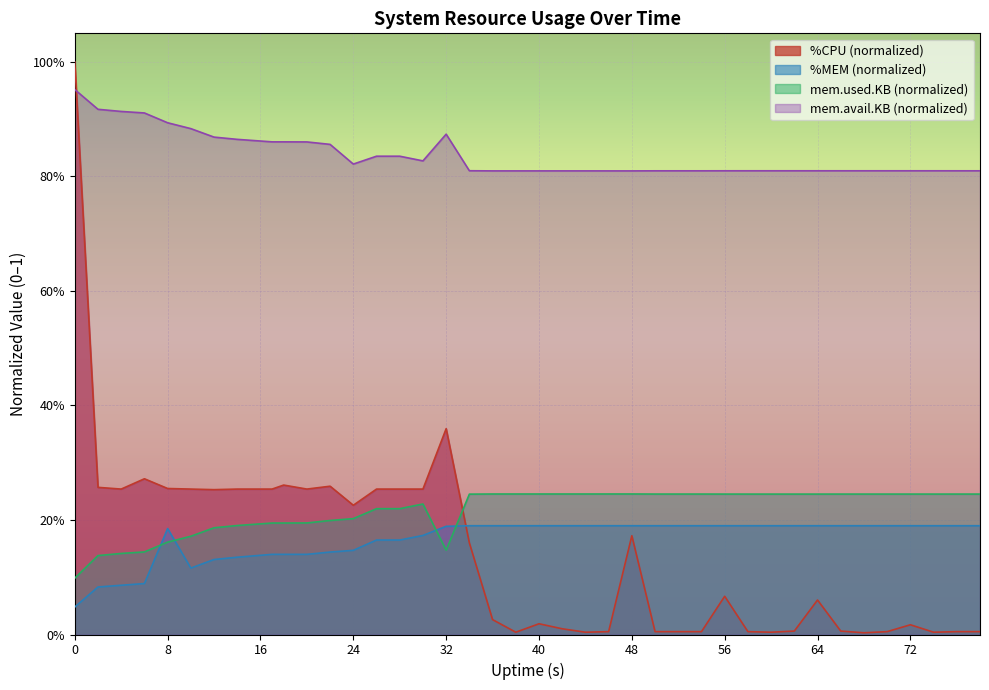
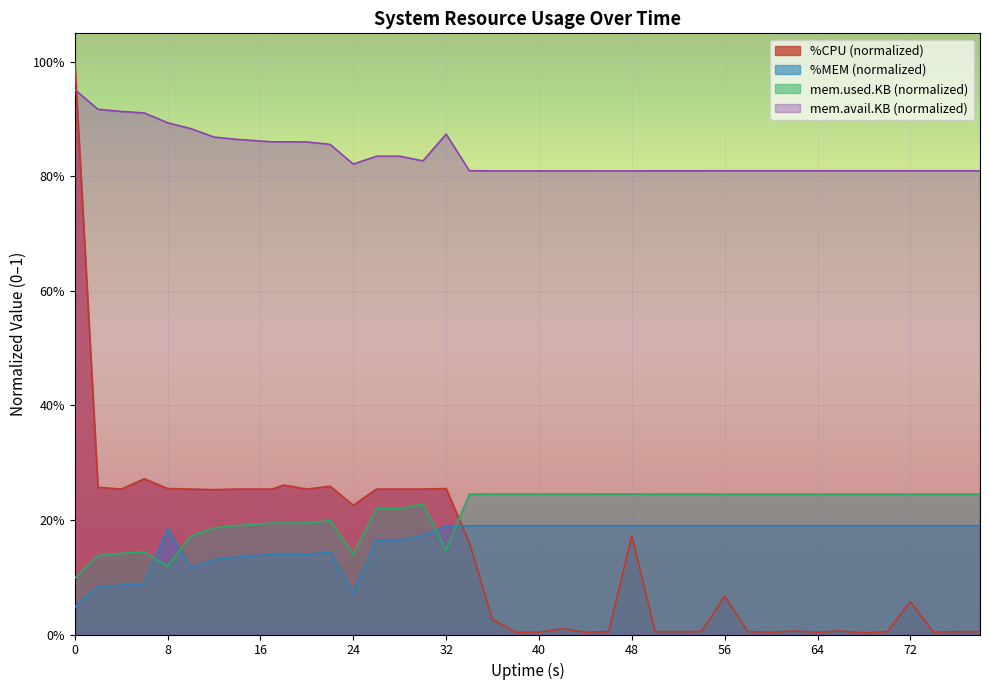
mem.used.KB (normalized), 8: 16% -> 12%
%MEM (normalized), 24: 15% -> 7%
mem.used.KB (normalized), 24: 20% -> 14%
%CPU (normalized), 32: 36% -> 26%
%CPU (normalized), 40: 2% -> 0%
%CPU (normalized), 64: 6% -> 0%
%CPU (normalized), 72: 2% -> 6%
